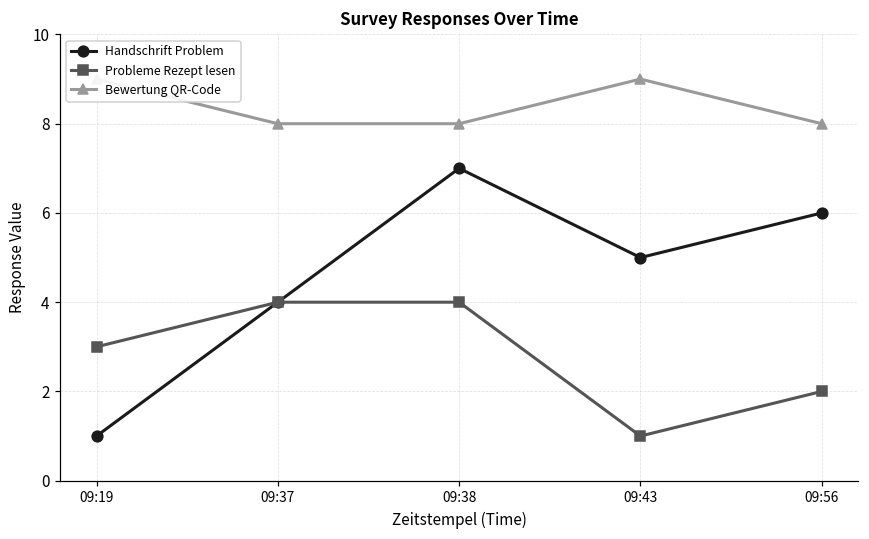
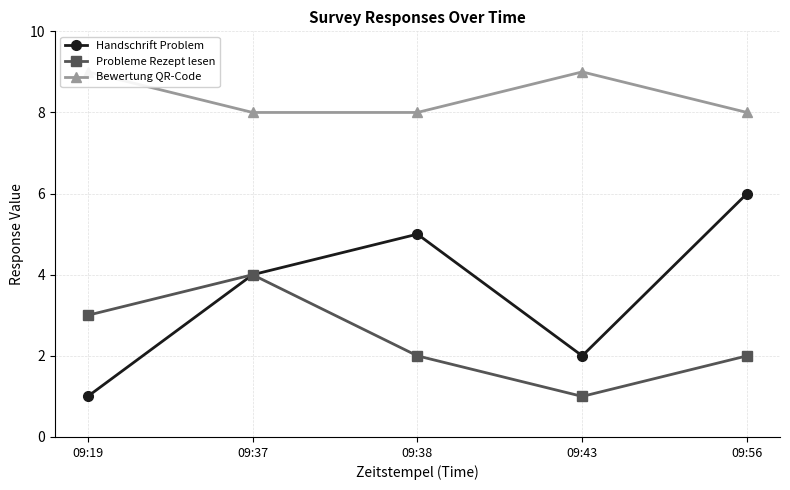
Handschrift Problem, 09:38: 7 -> 5
Probleme Rezept lesen, 09:38: 4 -> 2
Handschrift Problem, 09:43: 5 -> 2
